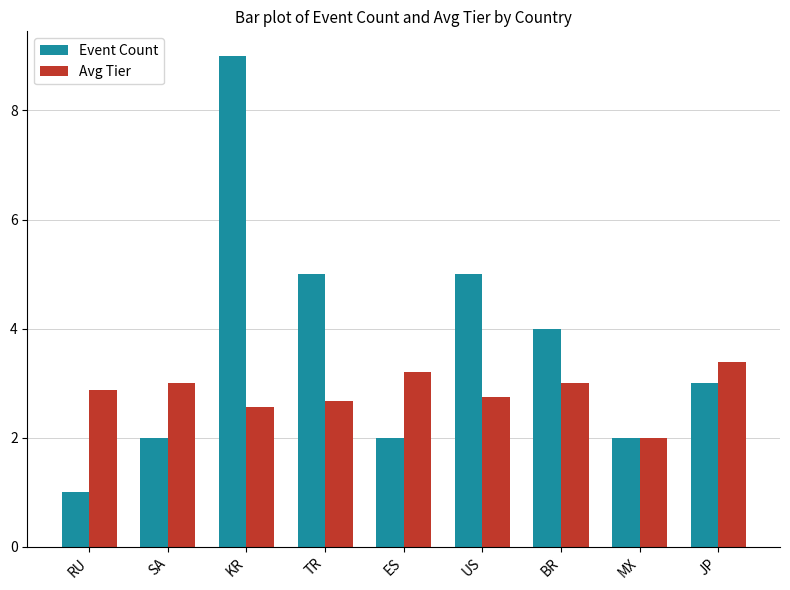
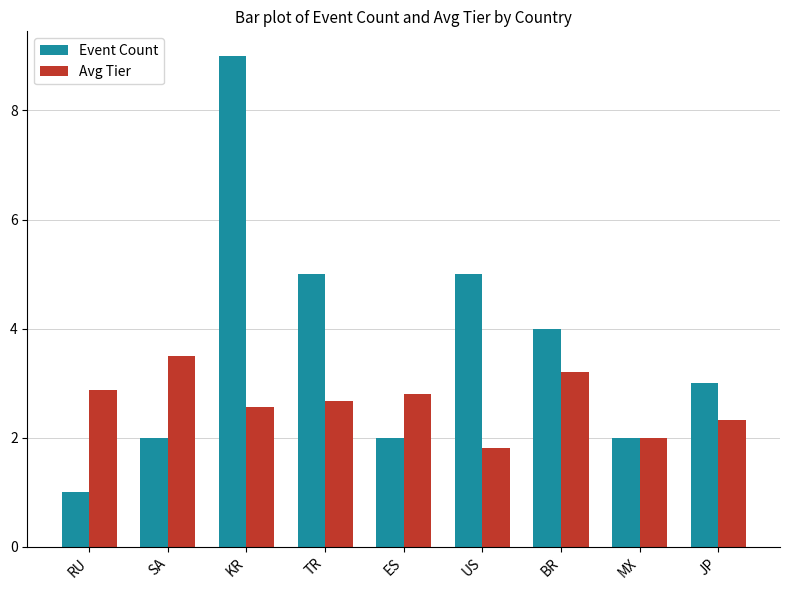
Avg Tier, SA: 3.0 -> 3.5
Avg Tier, ES: 3.2 -> 2.8
Avg Tier, US: 2.8 -> 1.8
Avg Tier, BR: 3.0 -> 3.2
Avg Tier, JP: 3.4 -> 2.3
